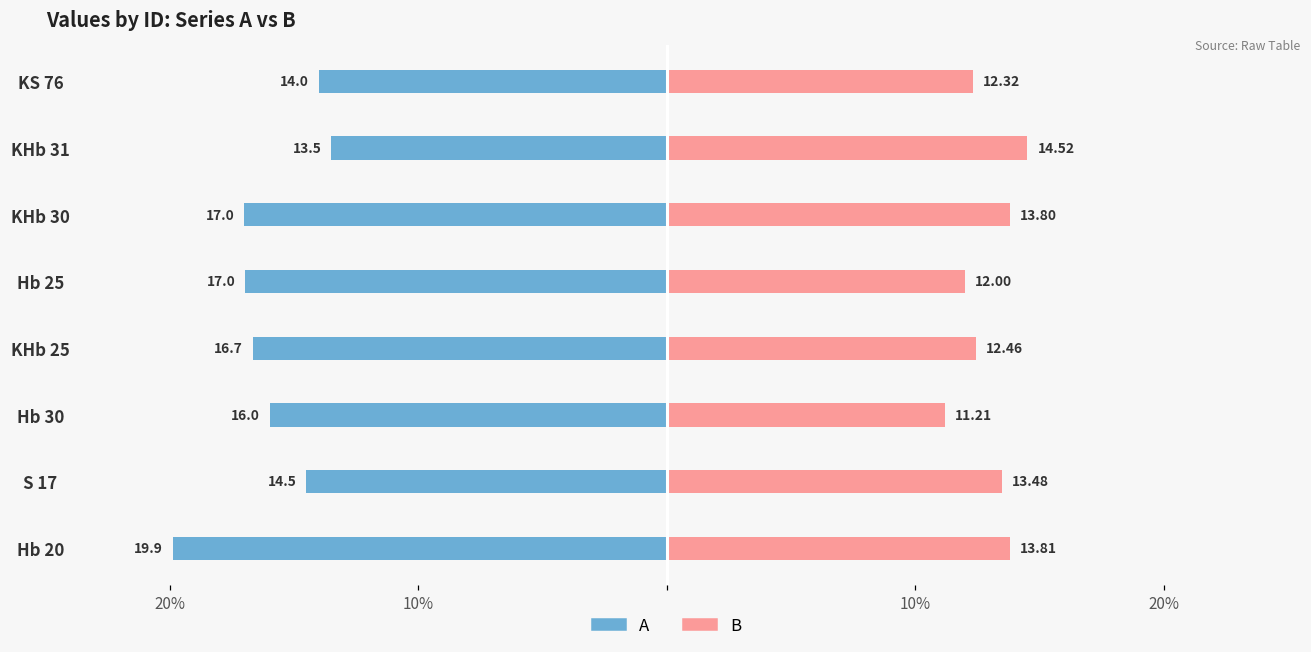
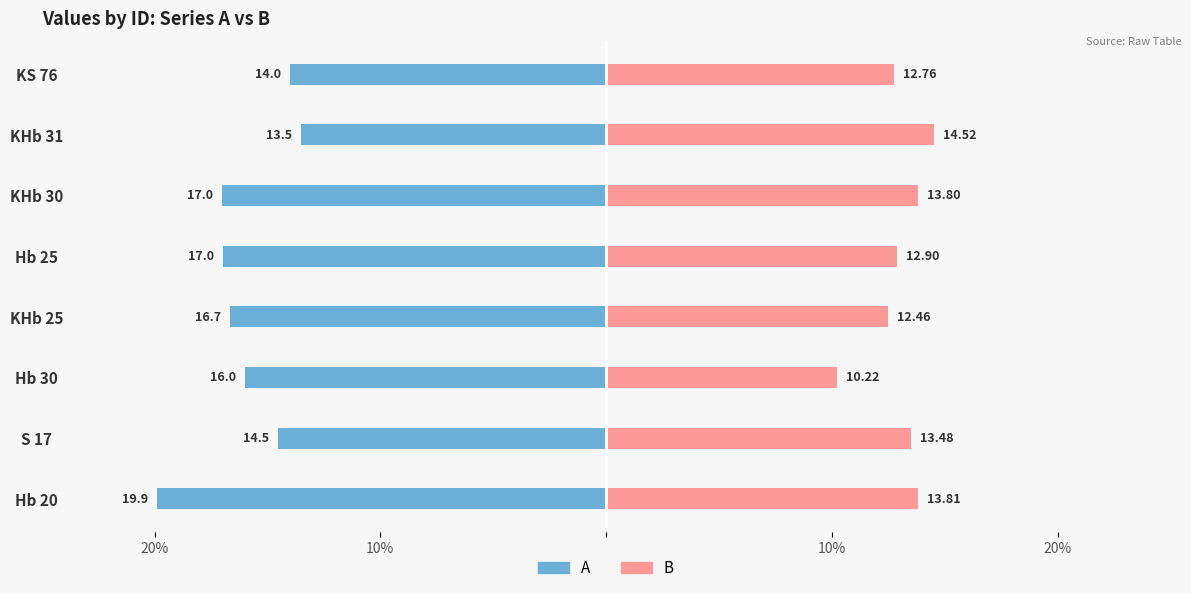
B, KS 76: 12.32 -> 12.76
B, Hb 25: 12.00 -> 12.90
B, Hb 30: 11.21 -> 10.22
